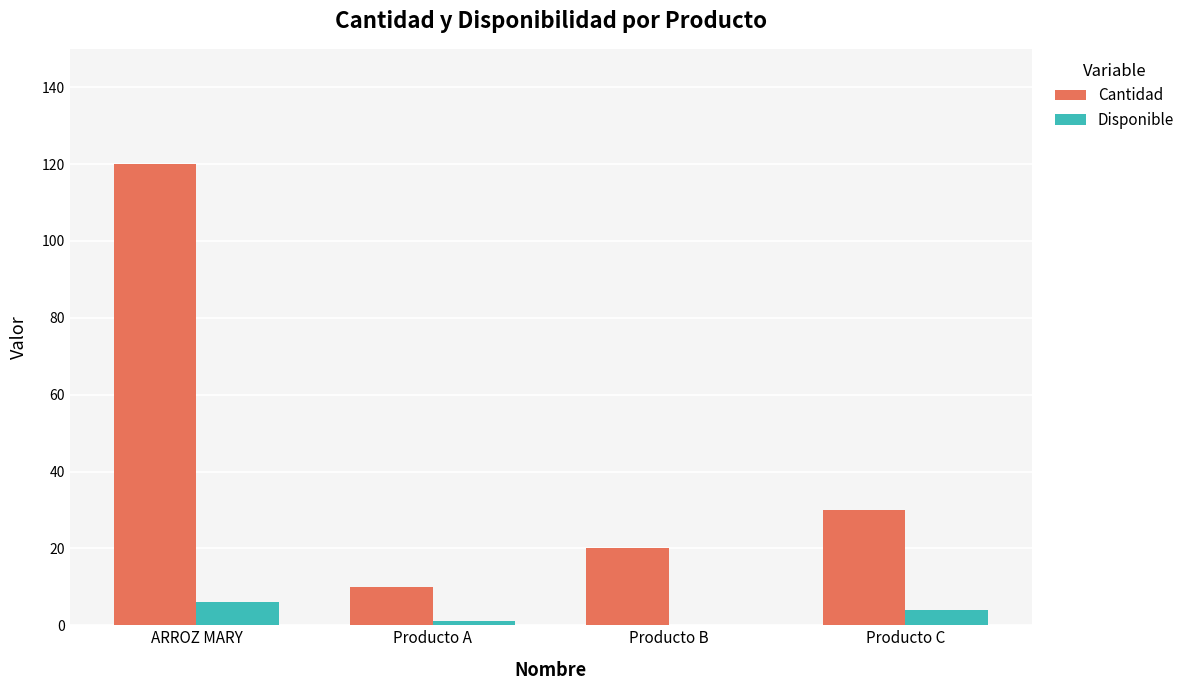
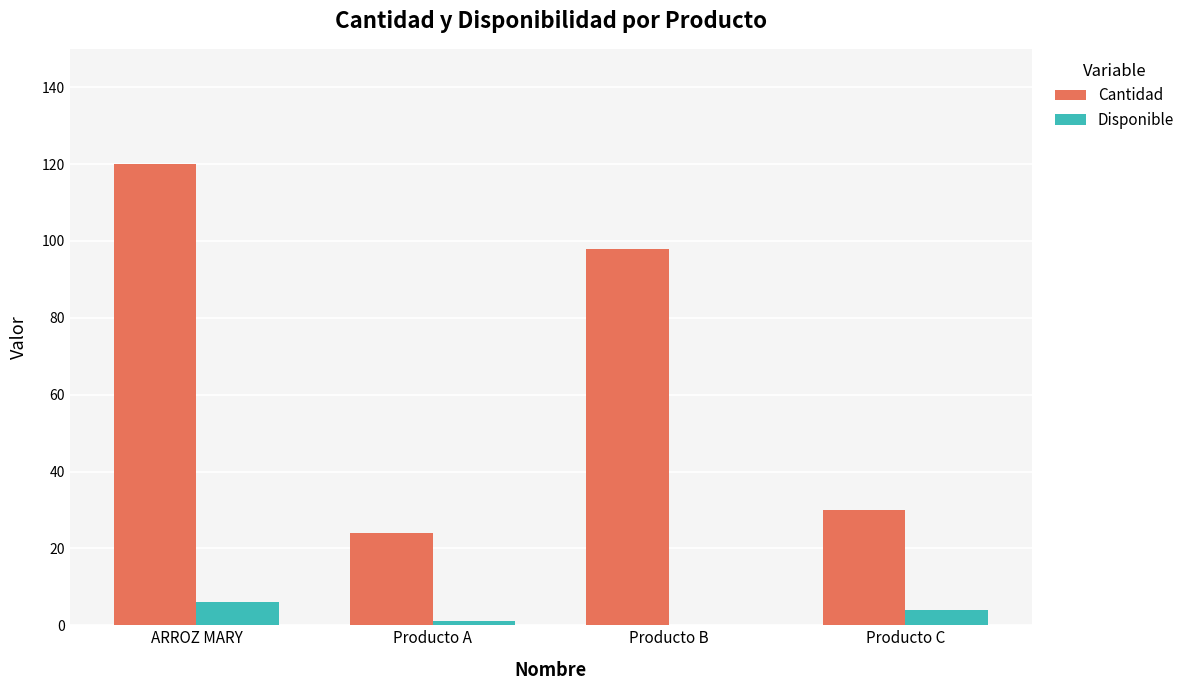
Cantidad, Producto A: 10 -> 24
Cantidad, Producto B: 20 -> 98
